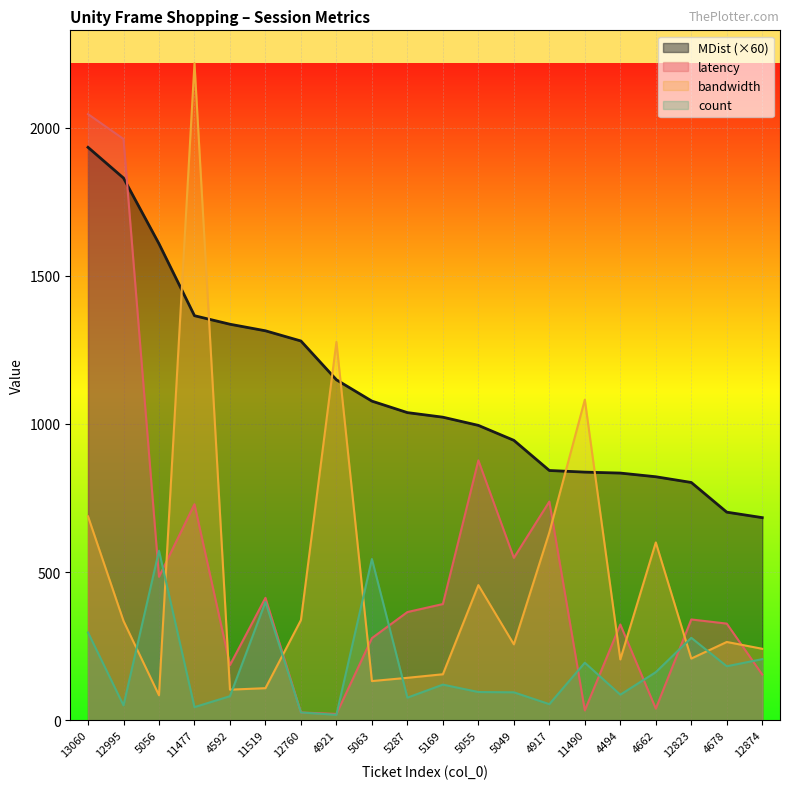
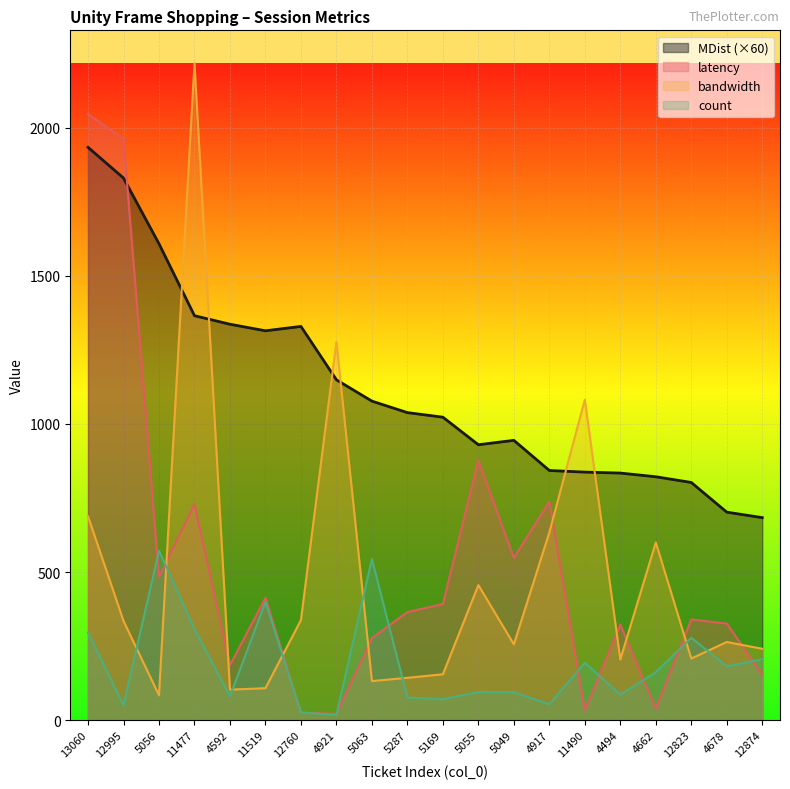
count, 11477: 40 -> 310
MDist (×60), 12760: 1280 -> 1330
count, 5169: 120 -> 70
MDist (×60), 5055: 1000 -> 930
